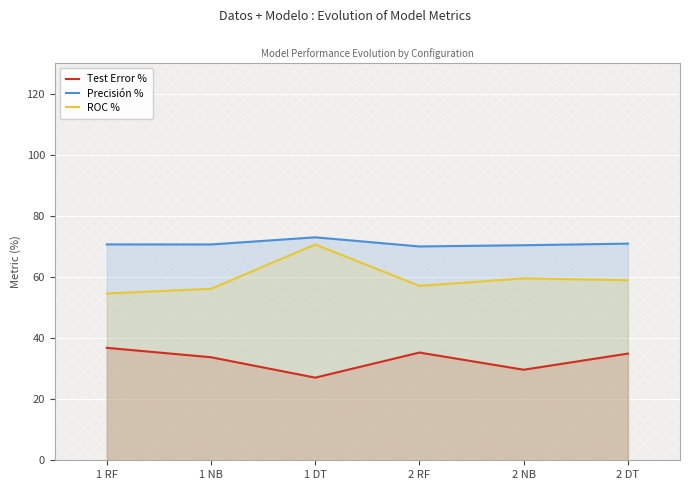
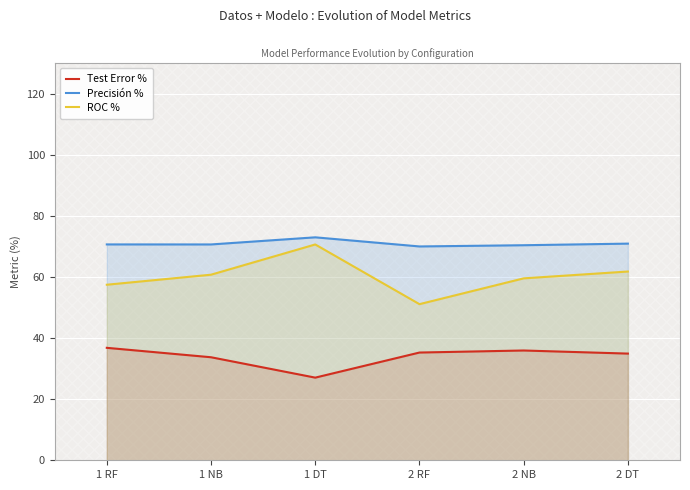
ROC %, 1 RF: 55 -> 57
ROC %, 1 NB: 56 -> 61
ROC %, 2 RF: 57 -> 51
Test Error %, 2 NB: 30 -> 36
ROC %, 2 DT: 59 -> 62
